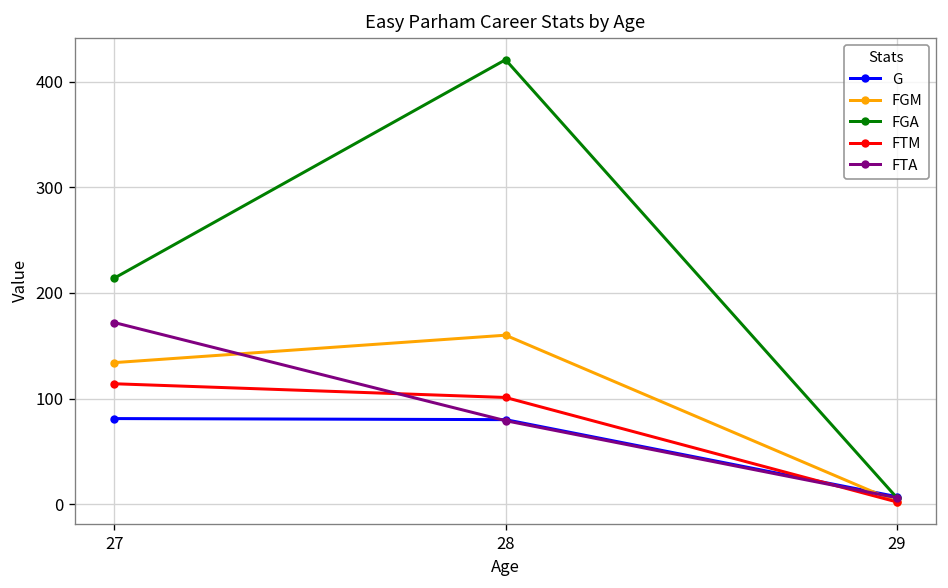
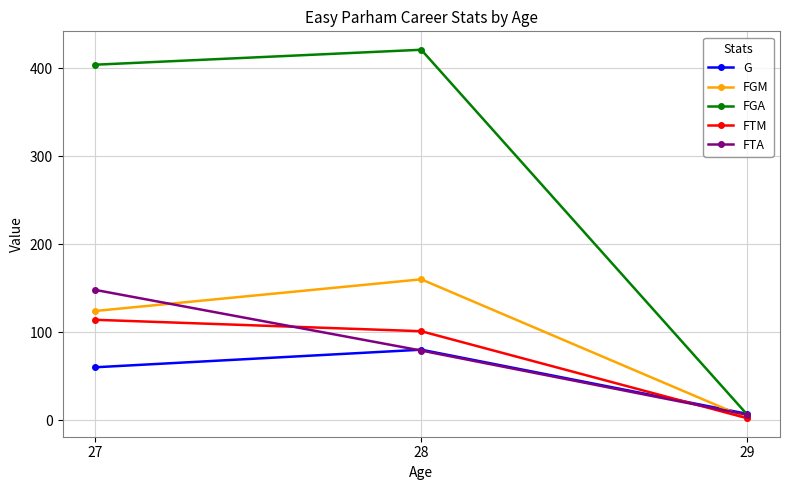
G, 27: 80 -> 60
FGM, 27: 130 -> 120
FGA, 27: 210 -> 400
FTA, 27: 170 -> 150
